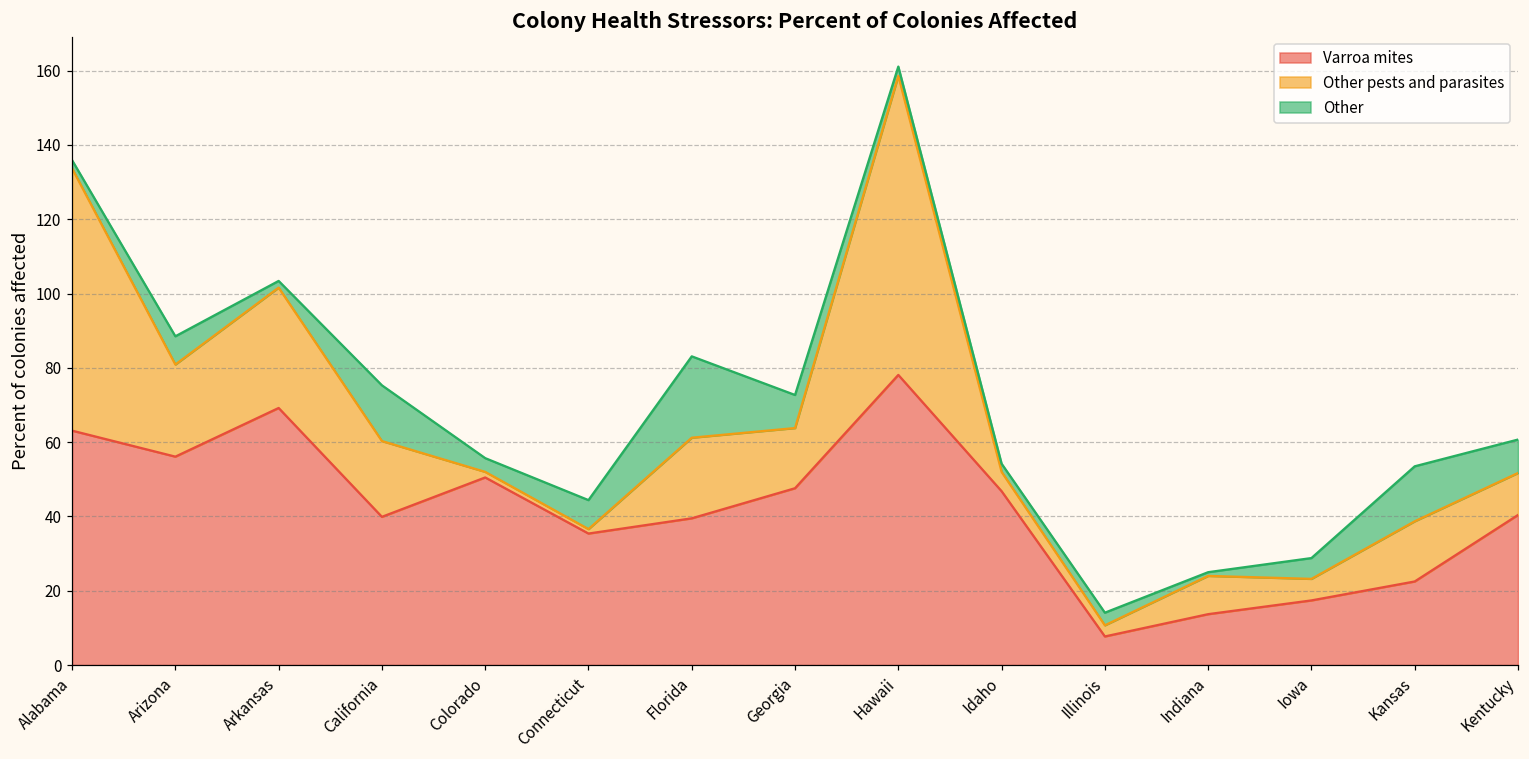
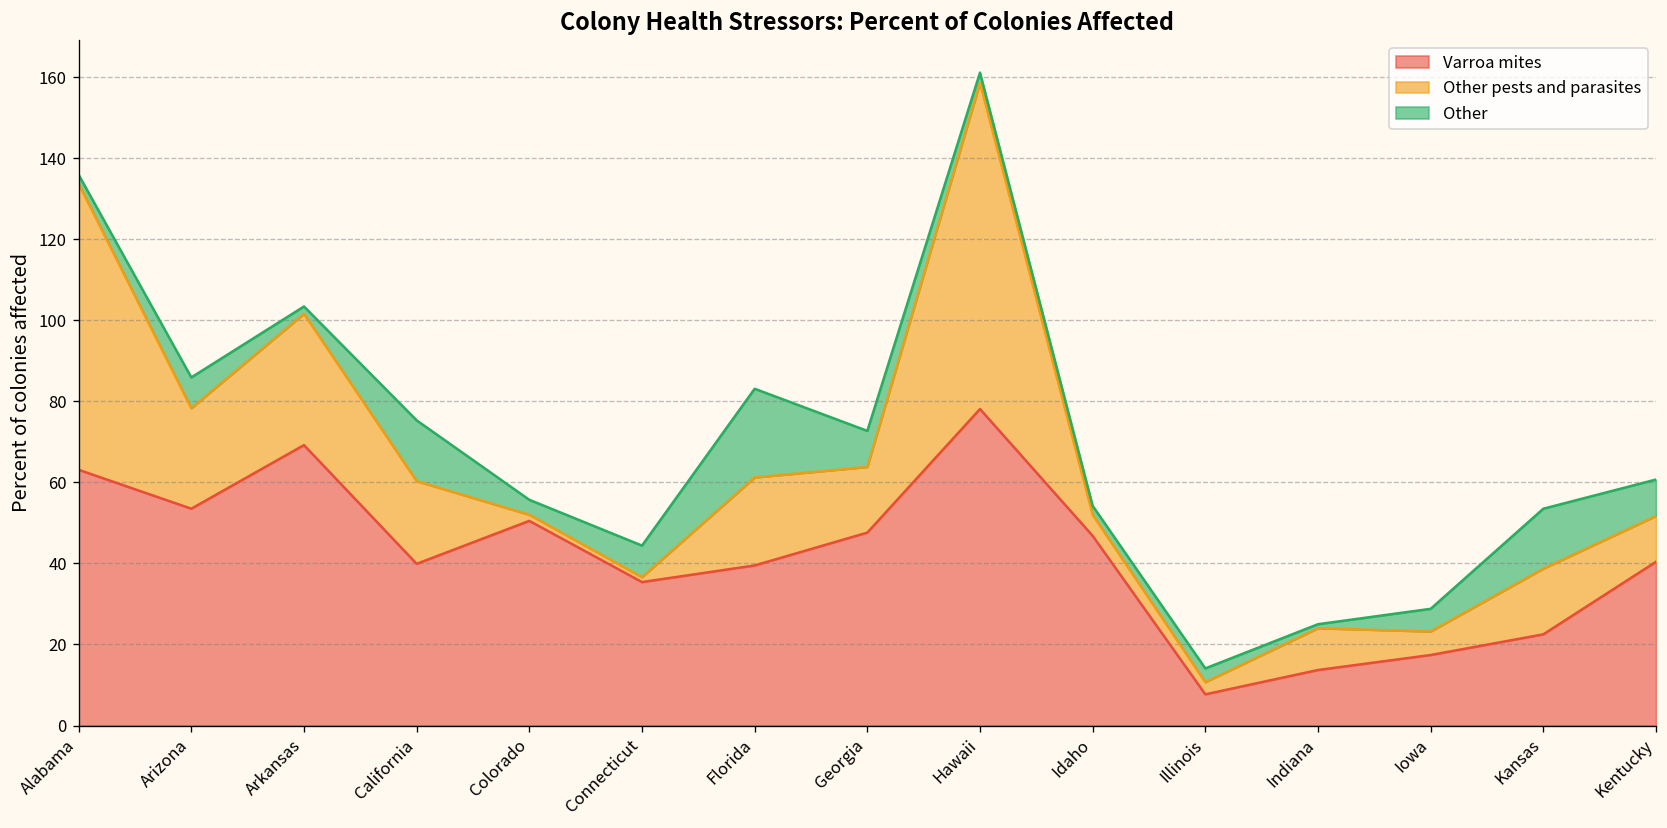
Varroa mites, Arizona: 56 -> 54
